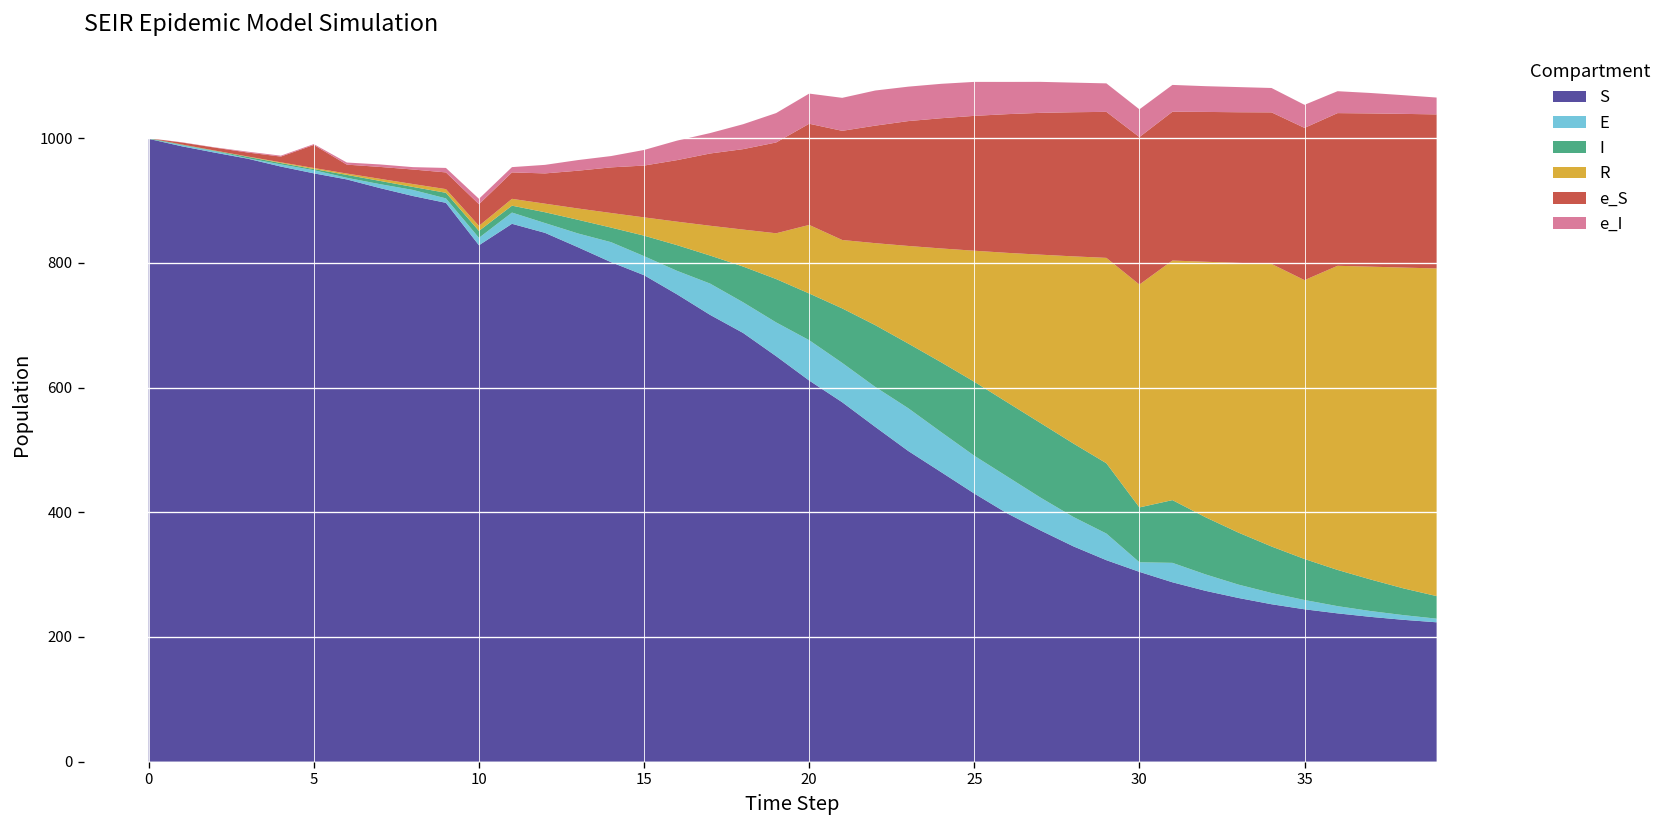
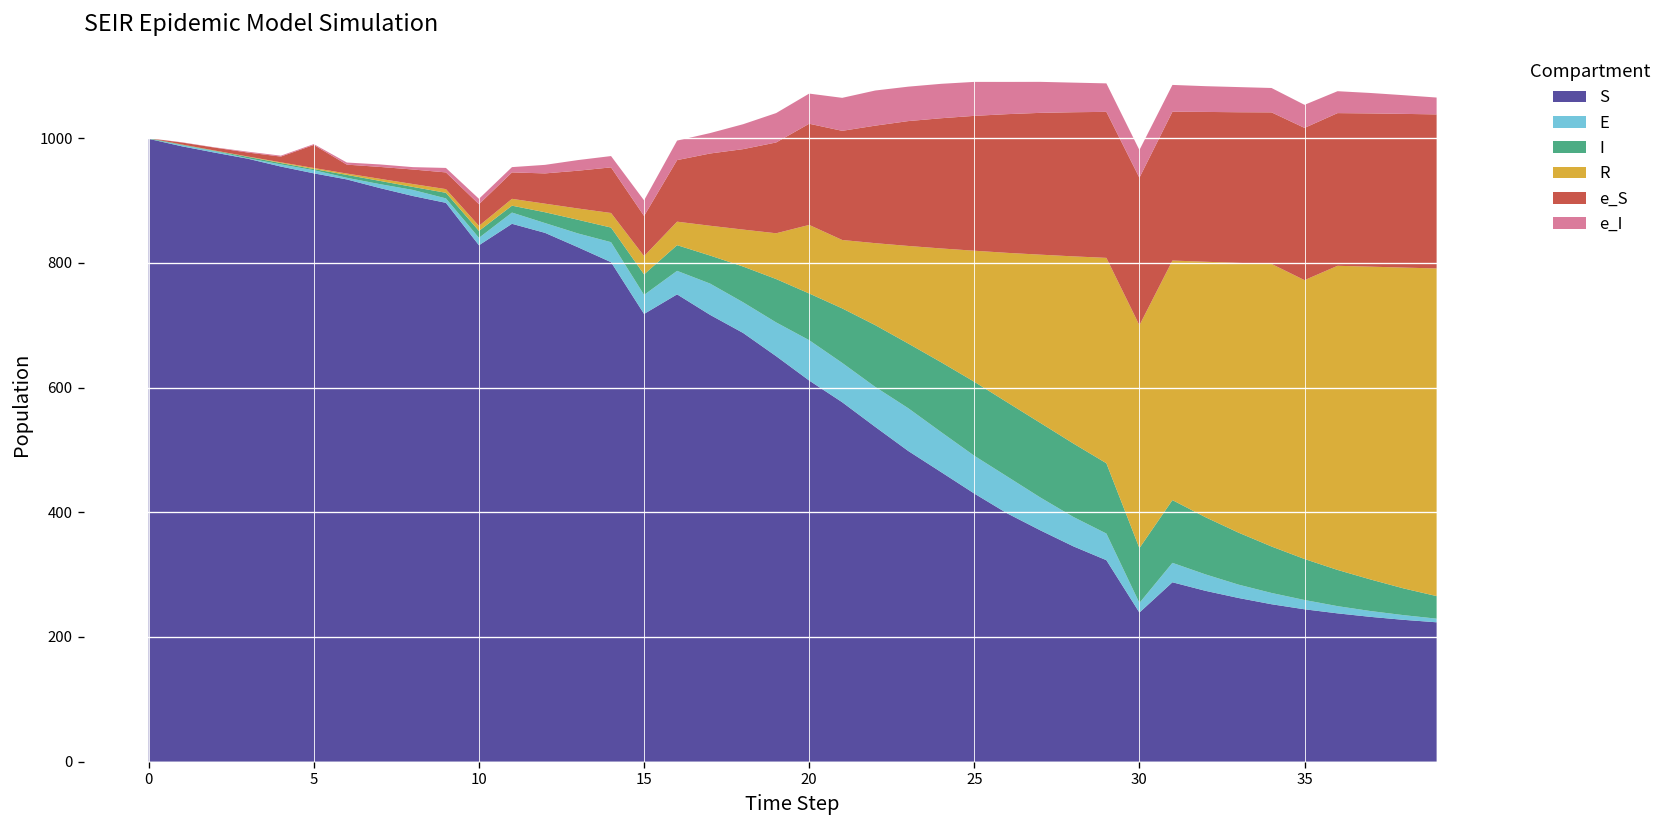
S, 15: 780 -> 720
e_S, 15: 80 -> 60
S, 30: 300 -> 240
